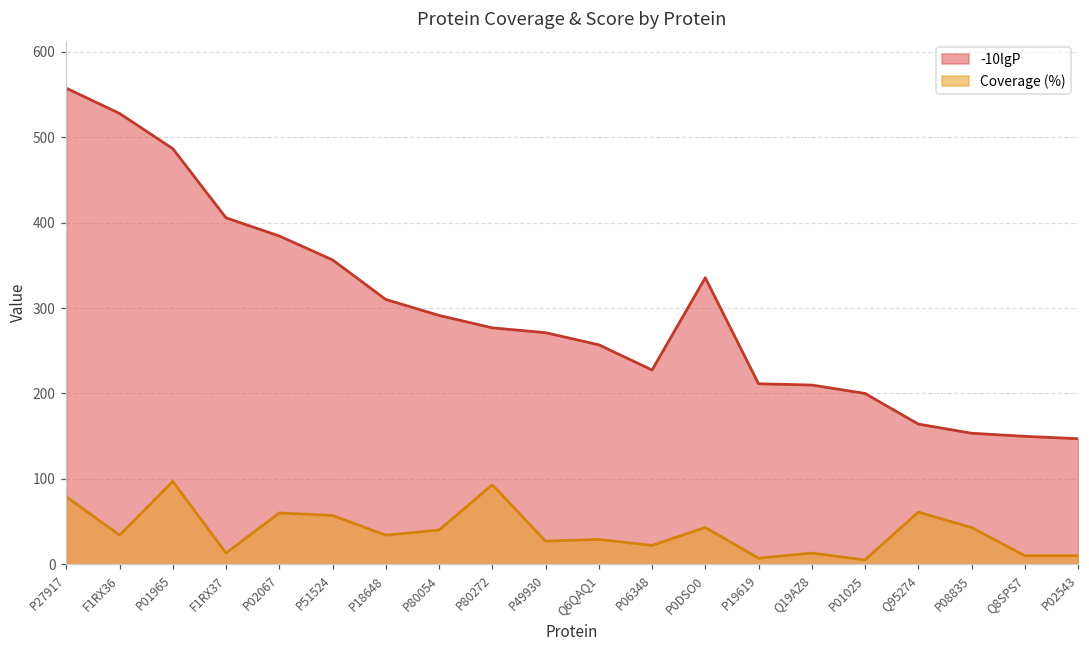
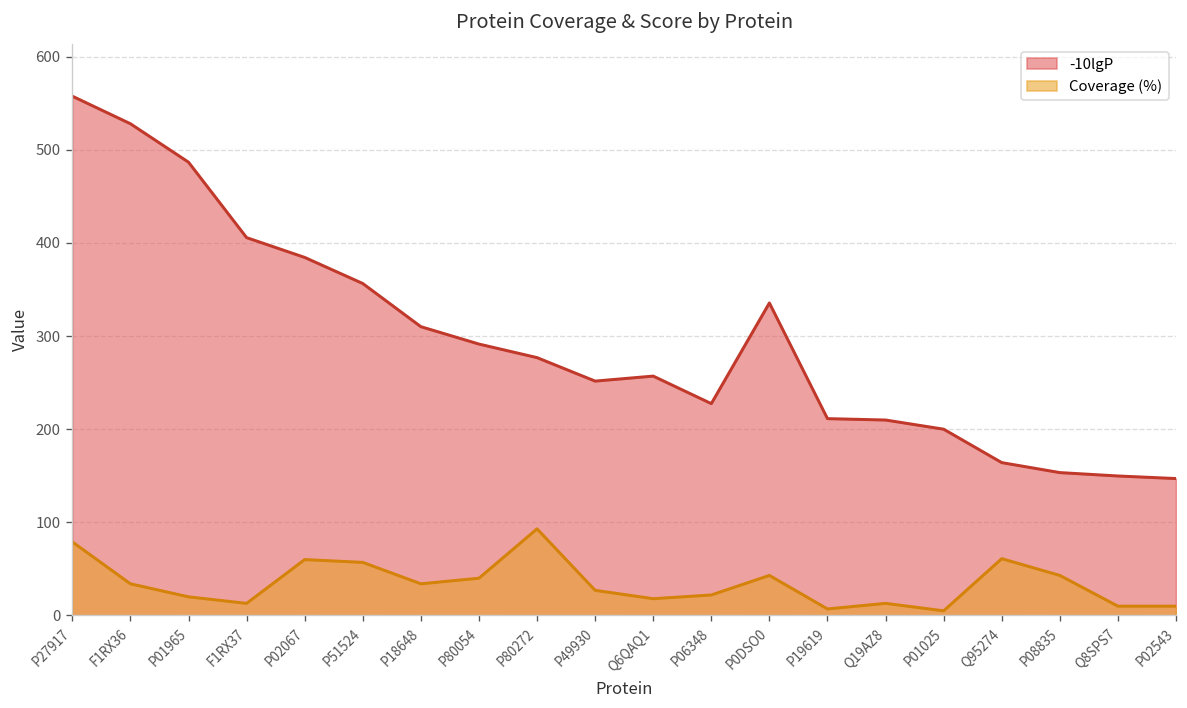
Coverage (%), P01965: 100 -> 20
-10lgP, P49930: 270 -> 250
Coverage (%), Q6QAQ1: 30 -> 20
